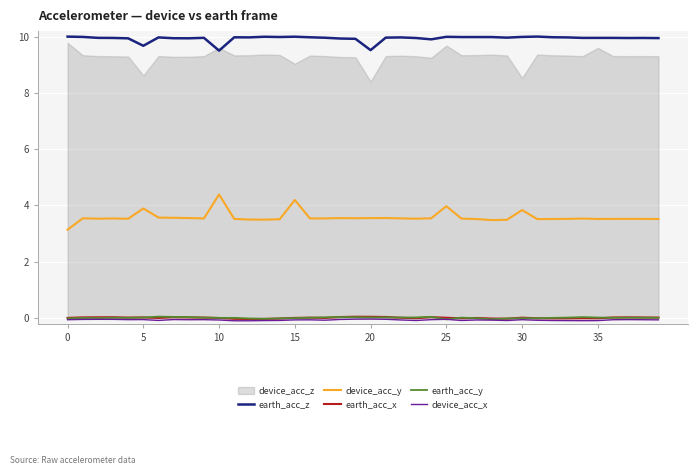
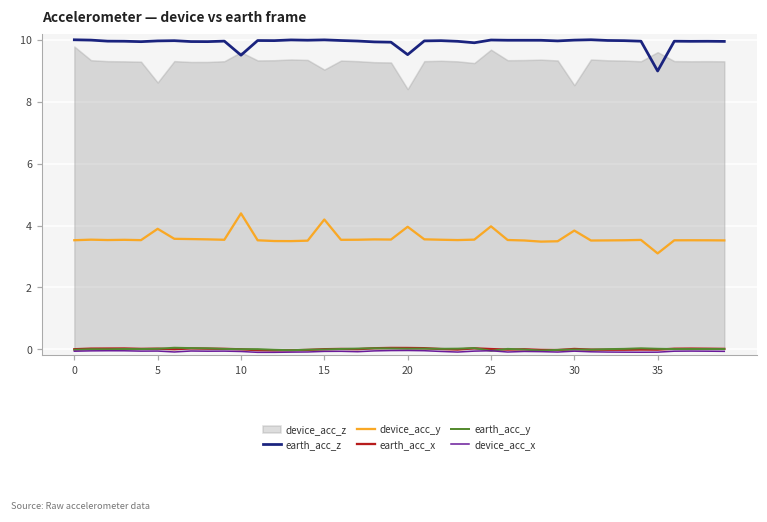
device_acc_y, 0: 3.1 -> 3.5
earth_acc_z, 5: 9.7 -> 10.0
device_acc_y, 20: 3.6 -> 4.0
earth_acc_z, 35: 10.0 -> 9.0
device_acc_y, 35: 3.5 -> 3.1
